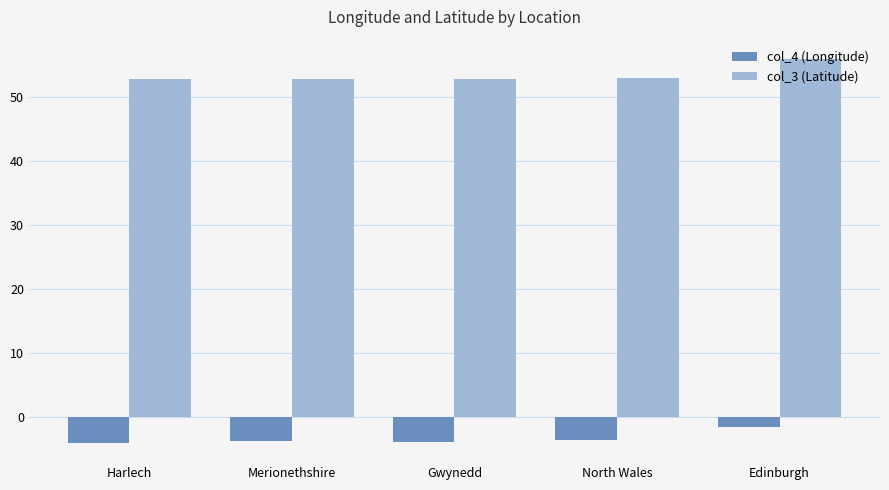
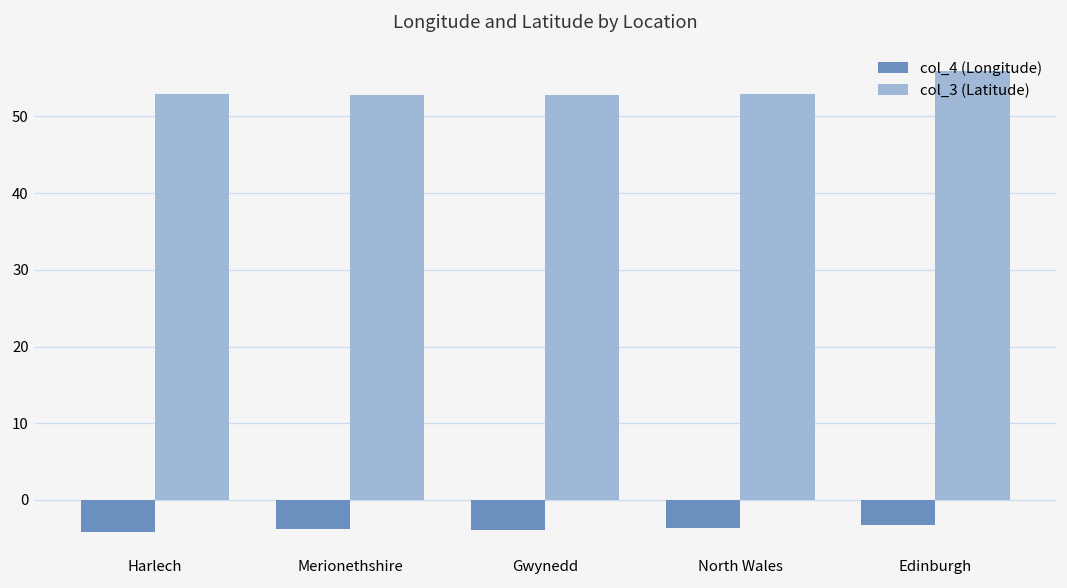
col_4 (Longitude), Edinburgh: -2 -> -3
